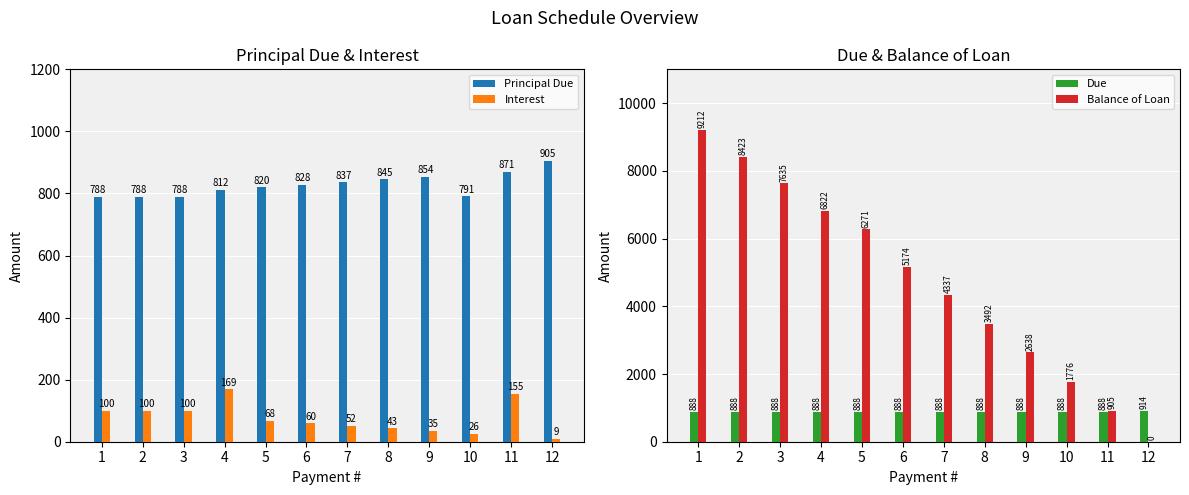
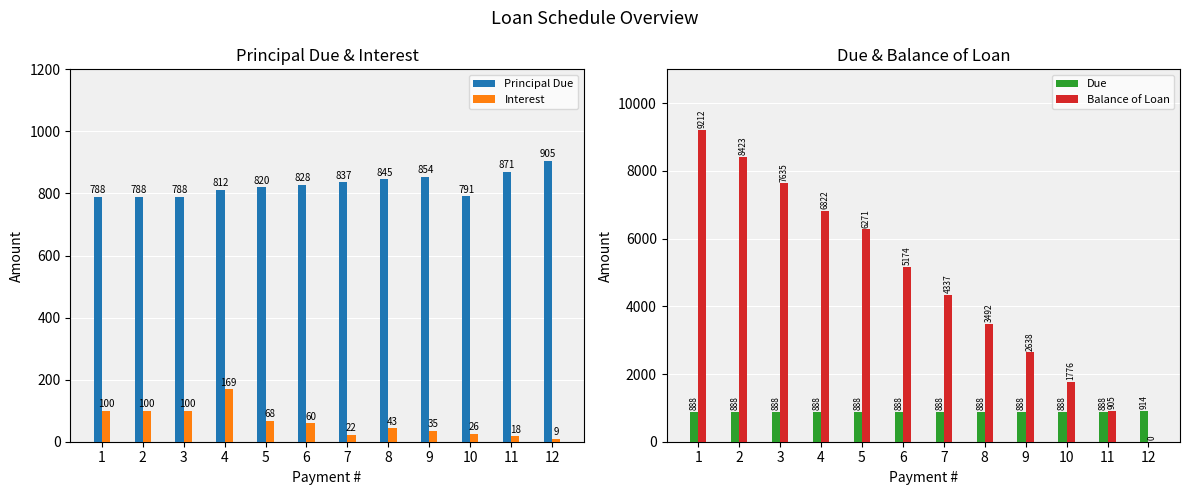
Principal Due & Interest, Interest, 7: 52 -> 22
Principal Due & Interest, Interest, 11: 155 -> 18
